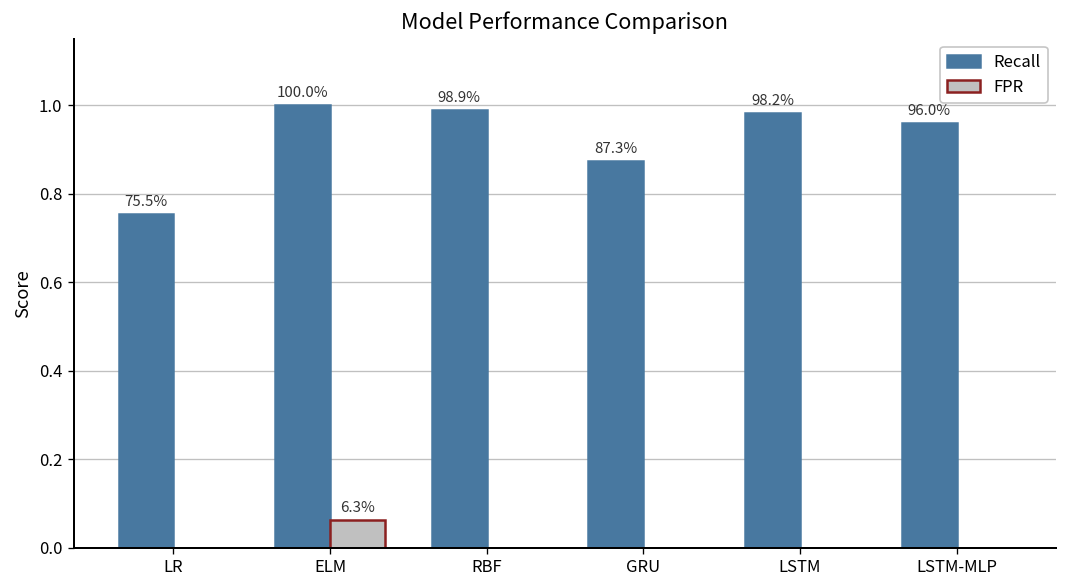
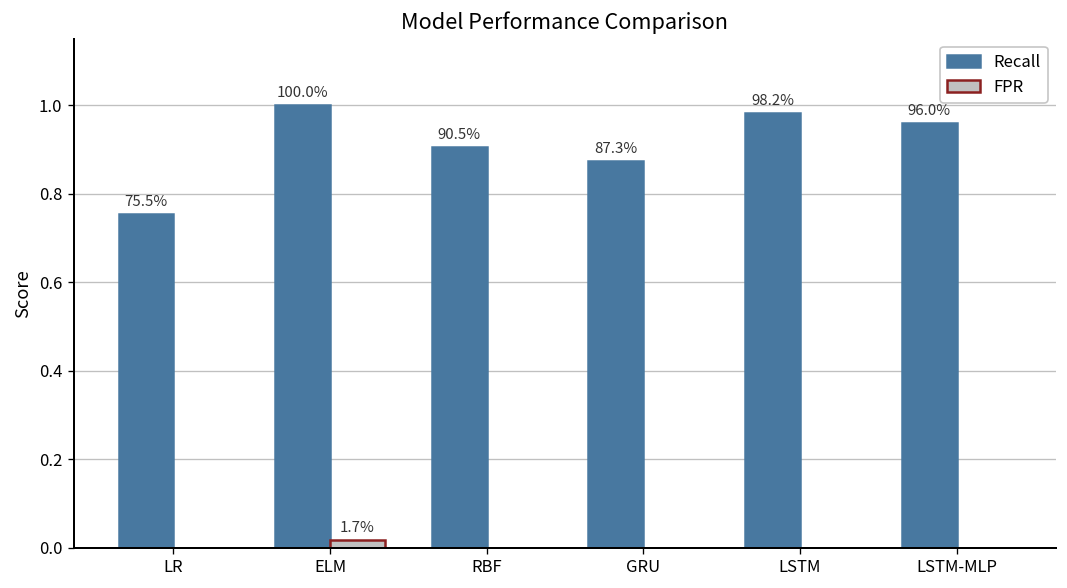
FPR, ELM: 6.3% -> 1.7%
Recall, RBF: 98.9% -> 90.5%
